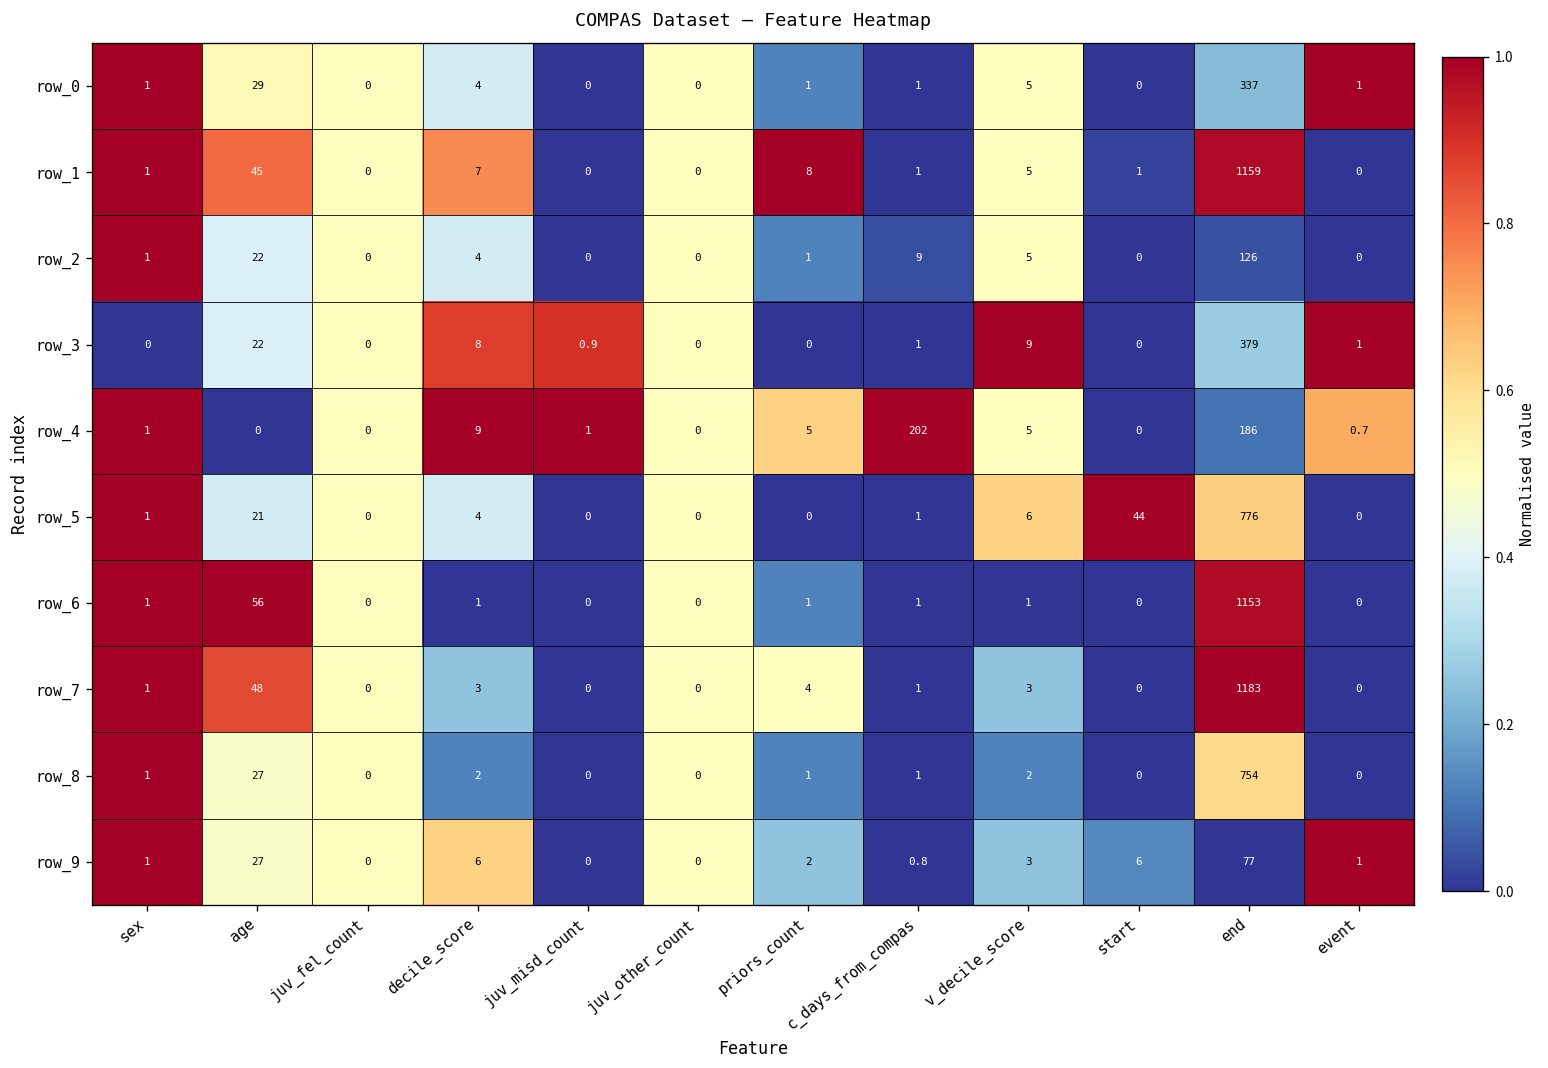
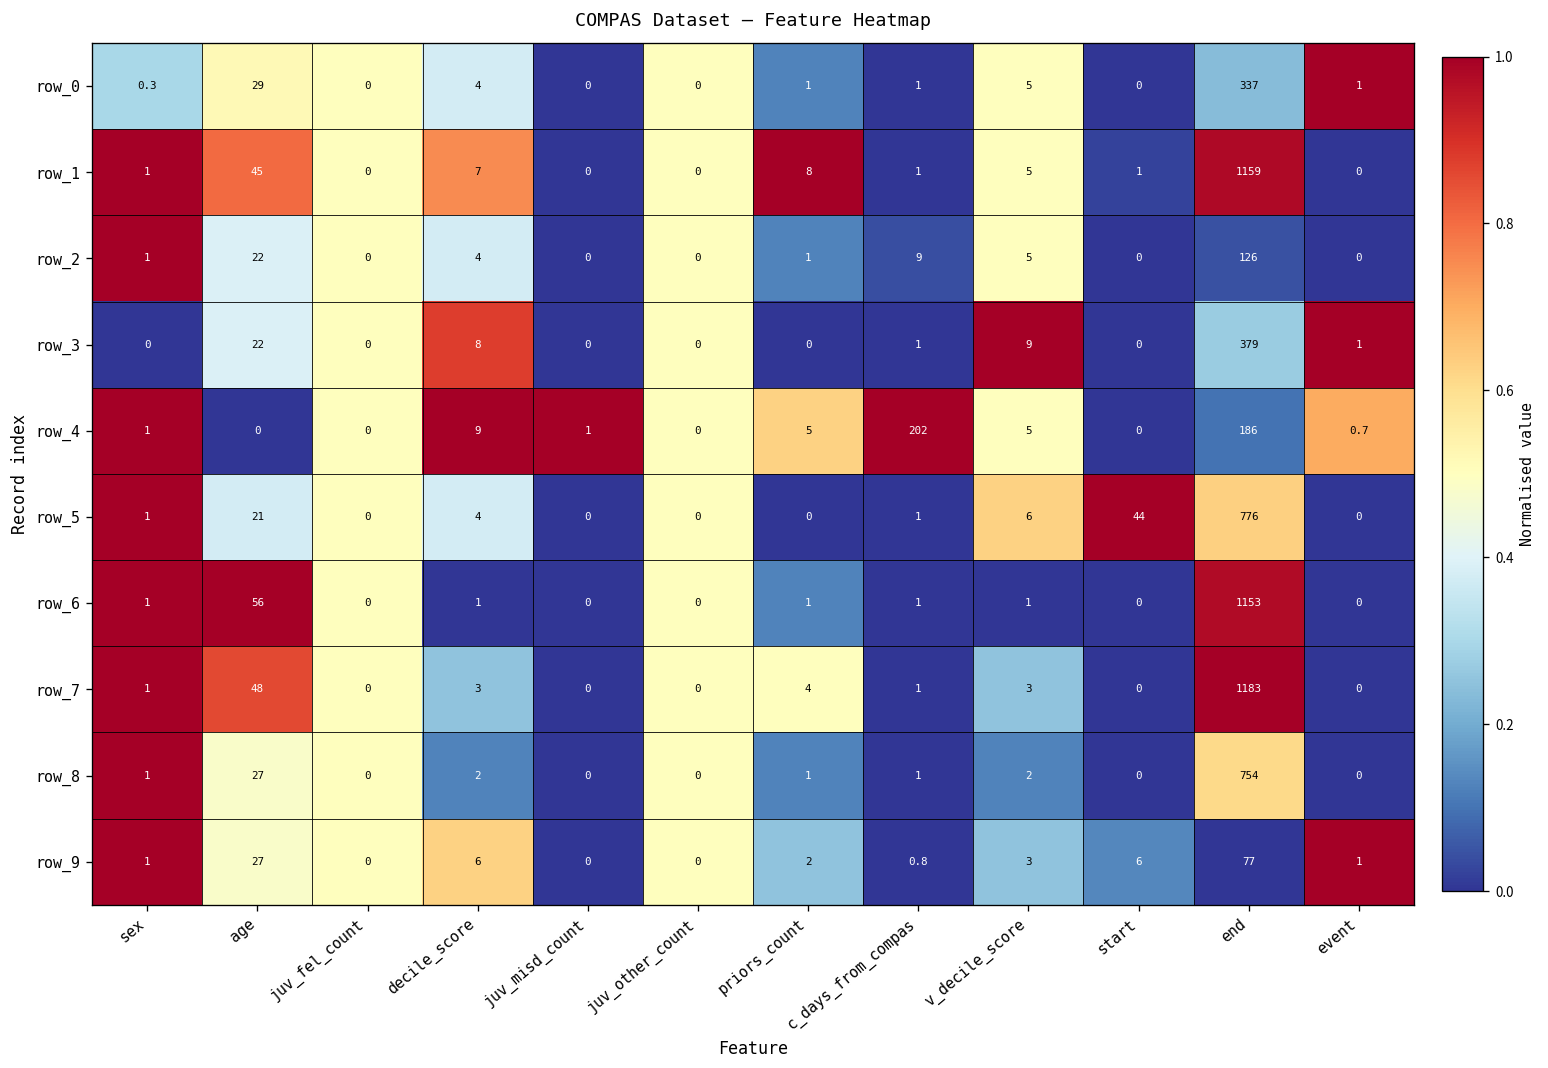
row_0, sex: 1 -> 0.3
row_3, juv_misd_count: 0.9 -> 0
